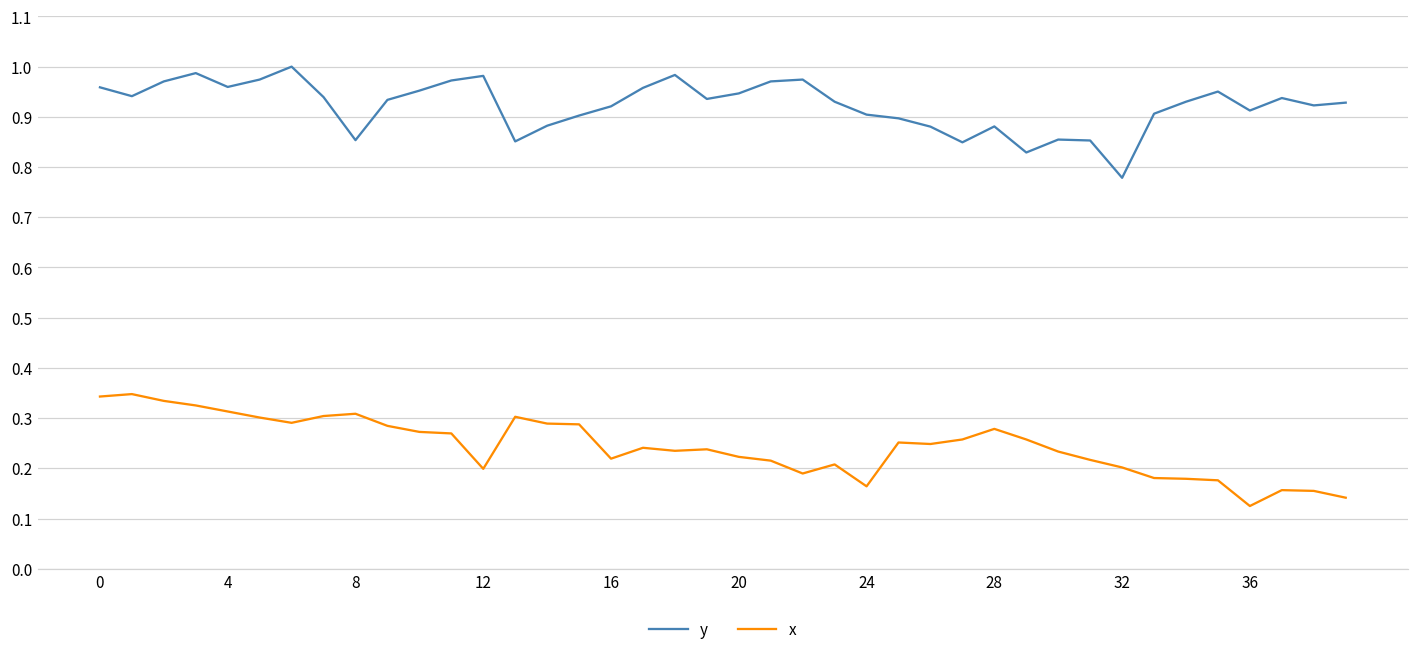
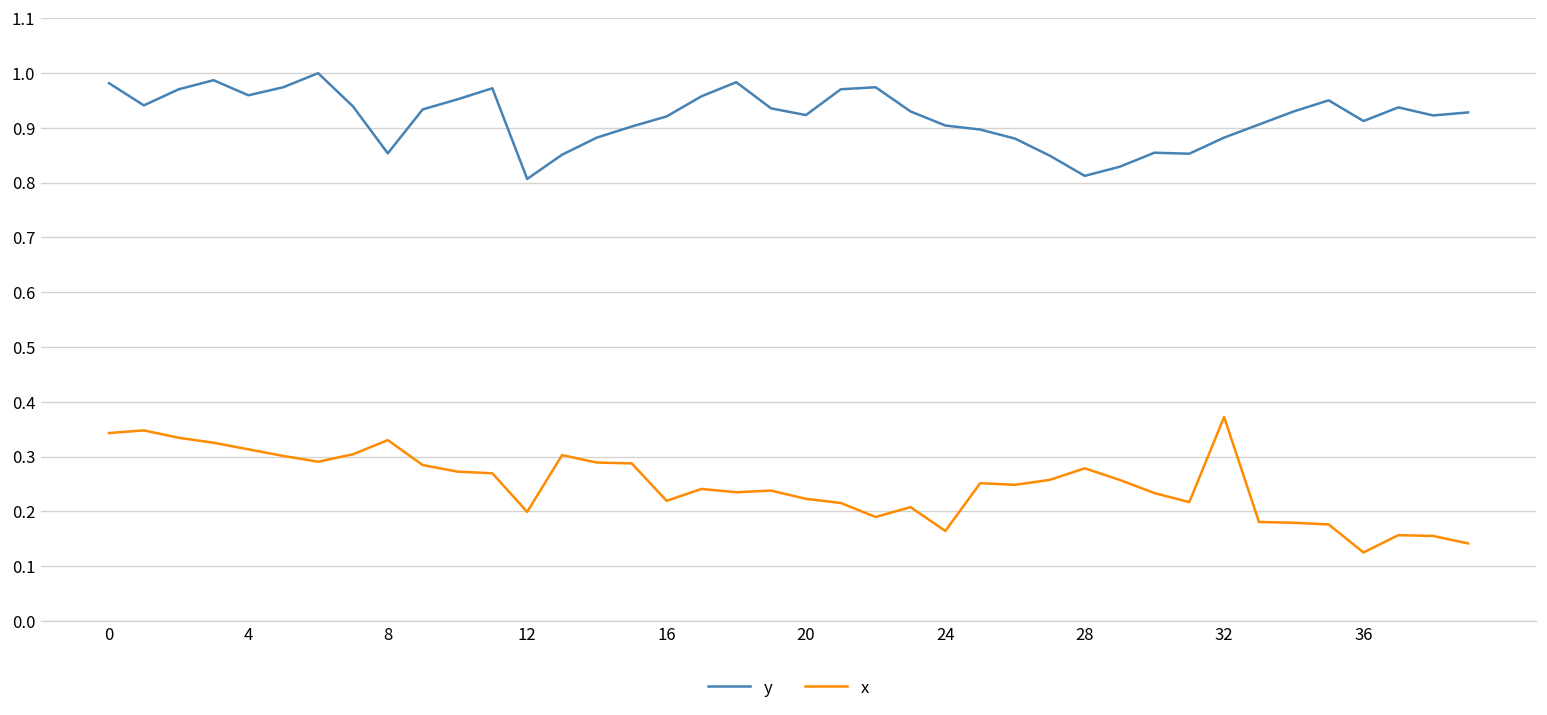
y, 0: 0.96 -> 0.98
x, 8: 0.31 -> 0.33
y, 12: 0.98 -> 0.81
y, 20: 0.95 -> 0.92
y, 28: 0.88 -> 0.81
y, 32: 0.78 -> 0.88
x, 32: 0.20 -> 0.37
